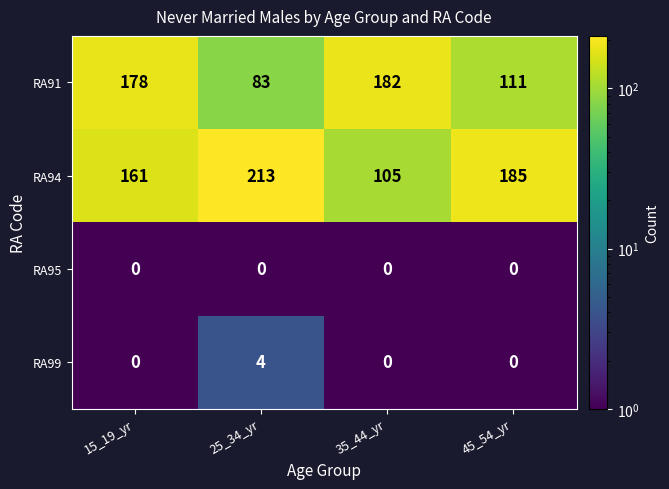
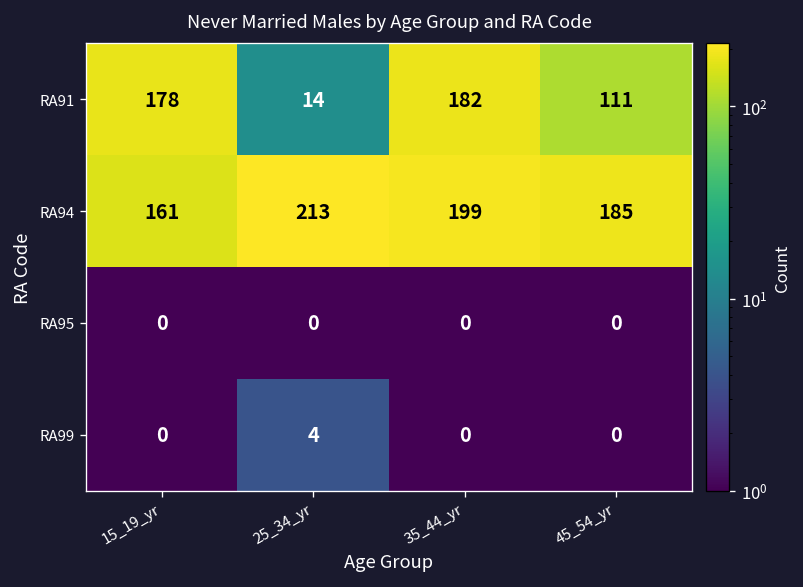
RA91, 25_34_yr: 83 -> 14
RA94, 35_44_yr: 105 -> 199
